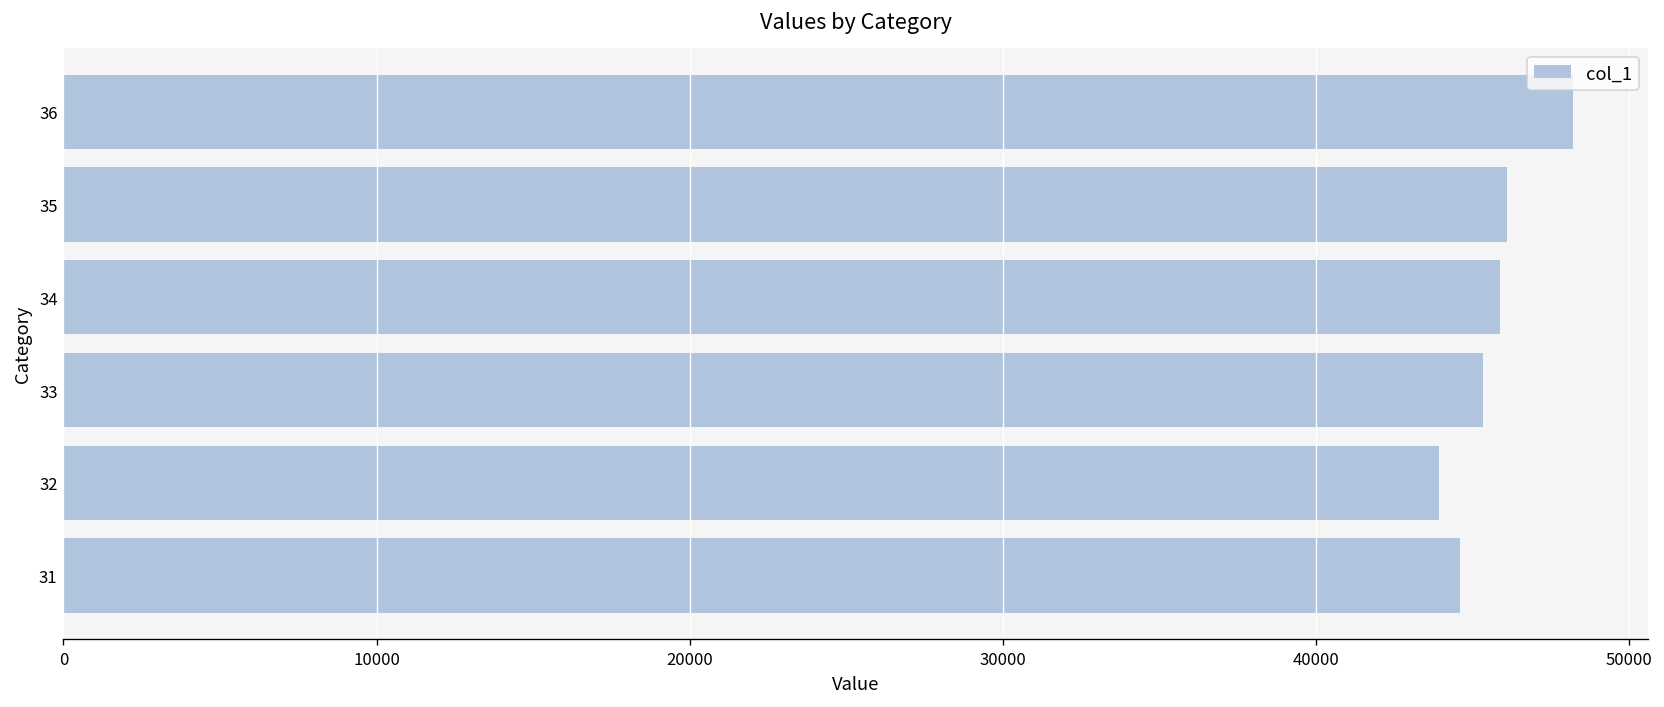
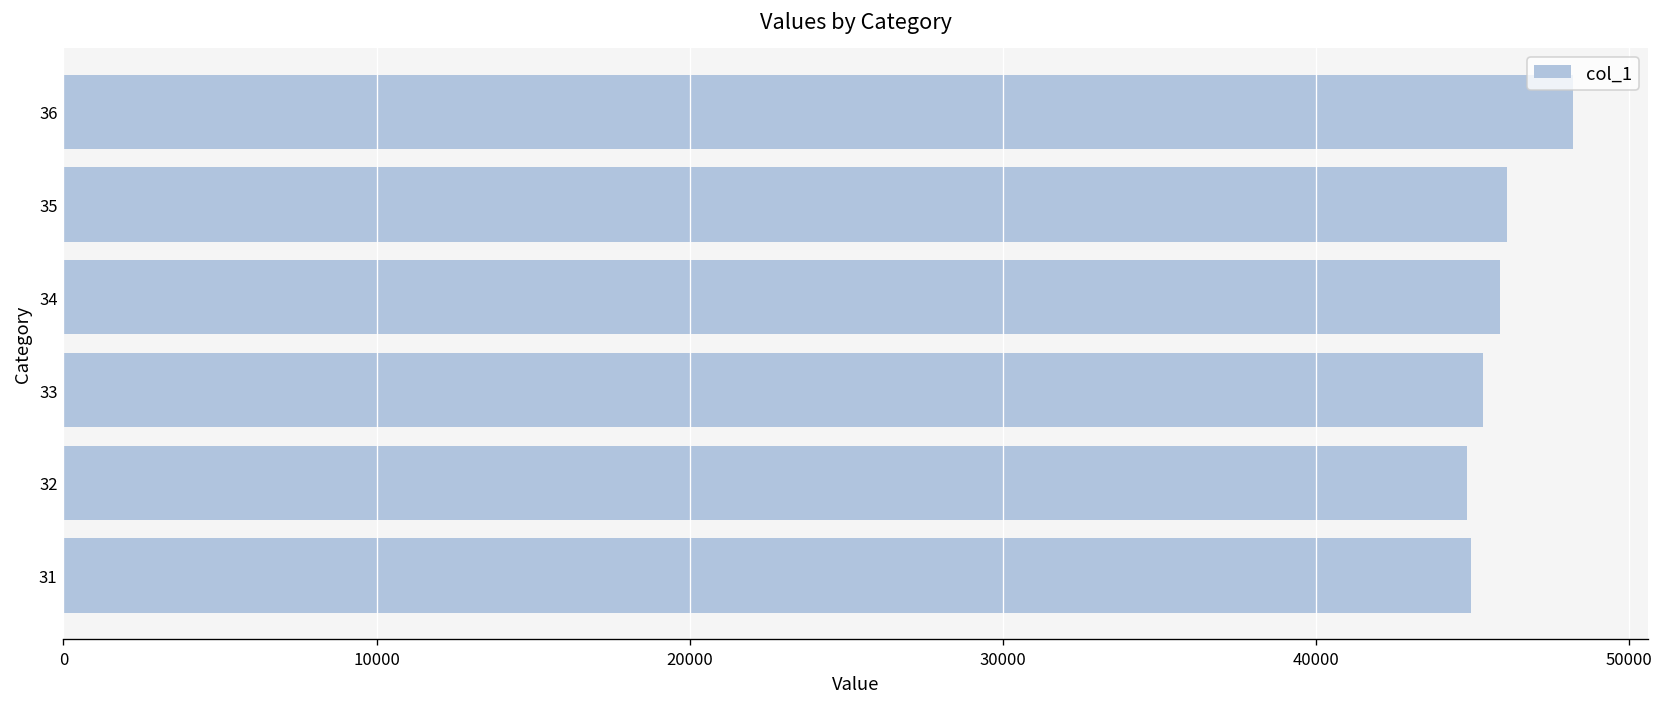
32: 43900 -> 44800
31: 44600 -> 44900
